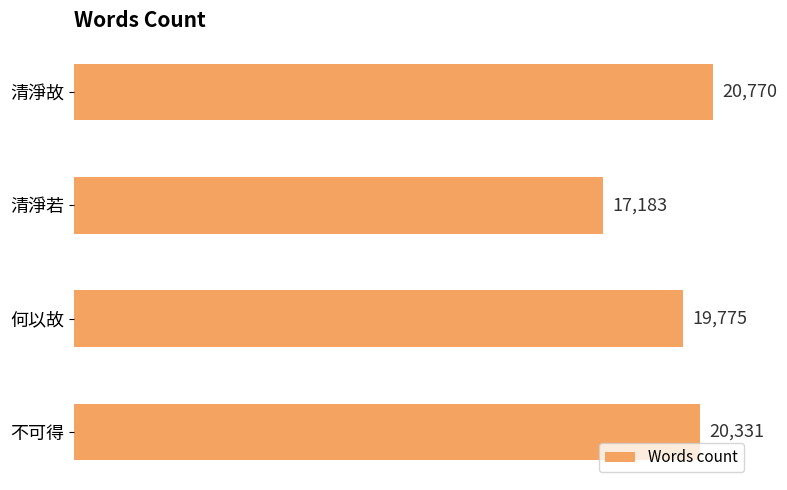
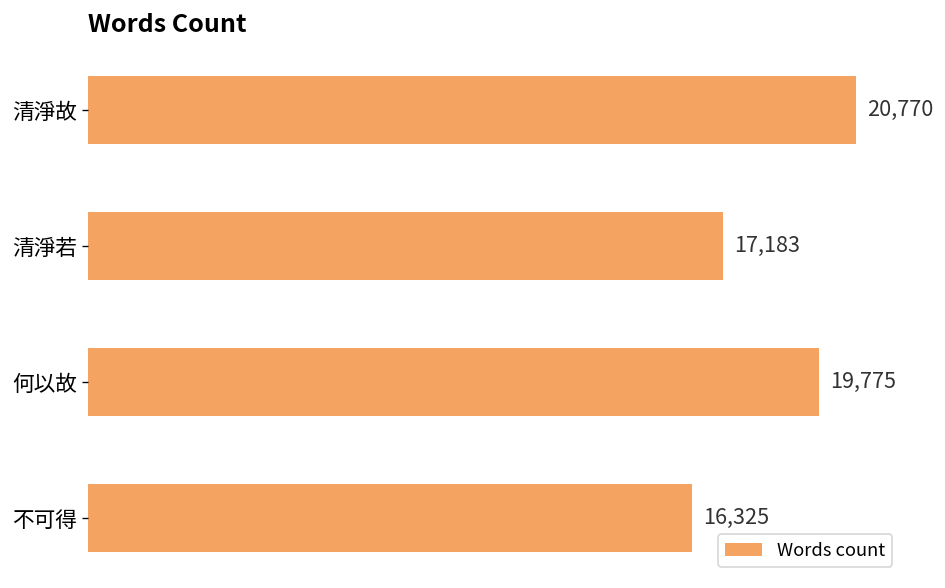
不可得: 20,331 -> 16,325
